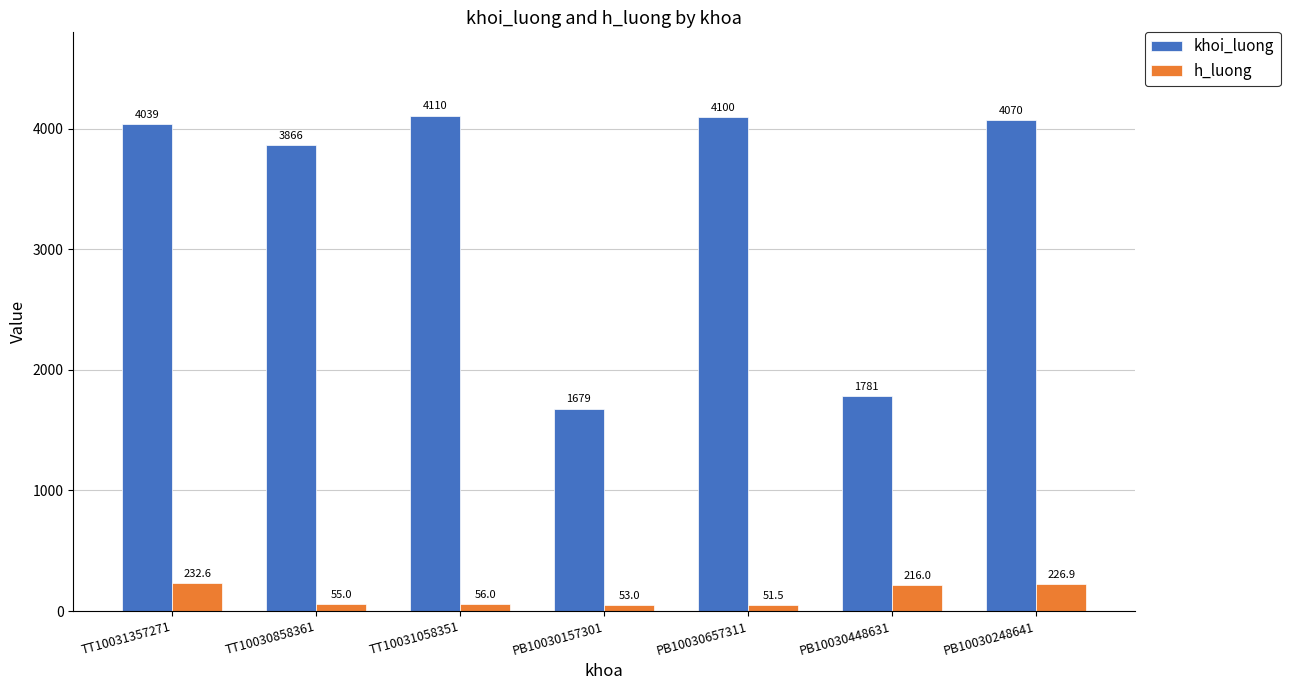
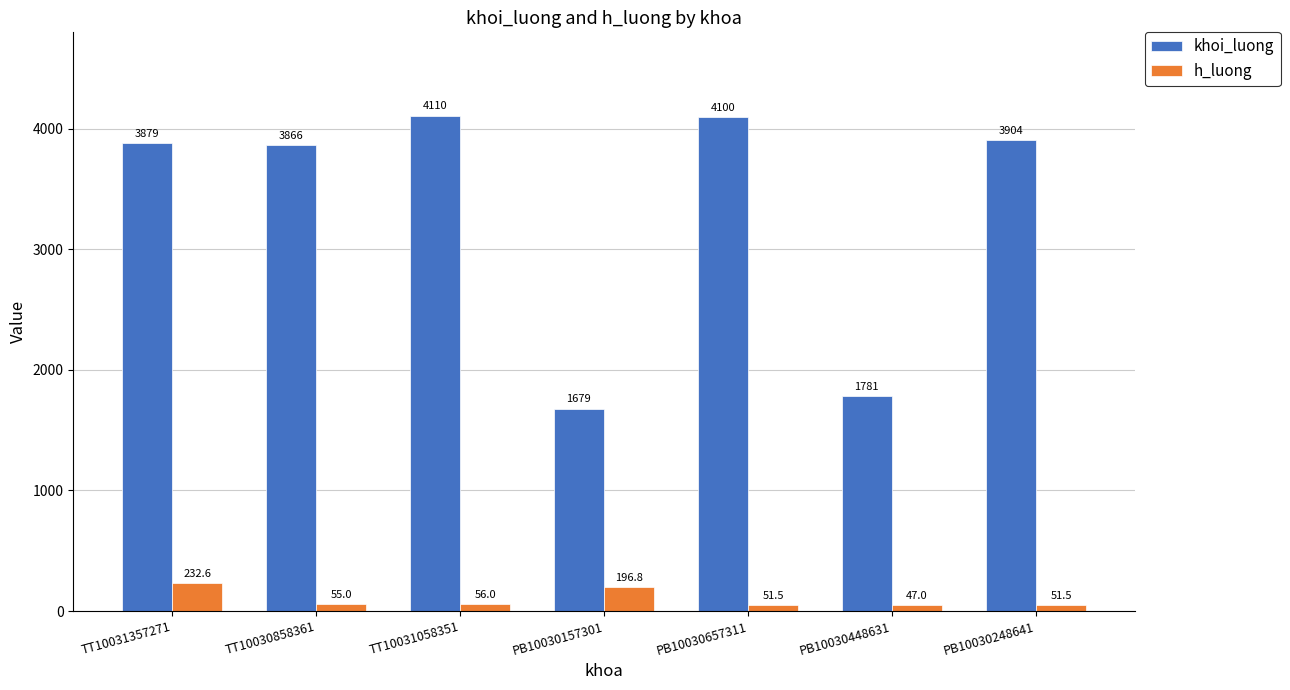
khoi_luong, TT10031357271: 4039 -> 3879
h_luong, PB10030157301: 53.0 -> 196.8
h_luong, PB10030448631: 216.0 -> 47.0
khoi_luong, PB10030248641: 4070 -> 3904
h_luong, PB10030248641: 226.9 -> 51.5
